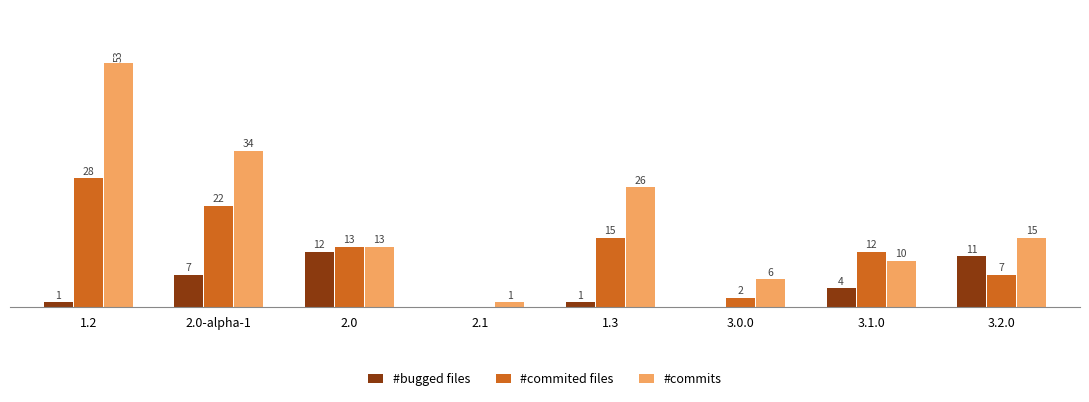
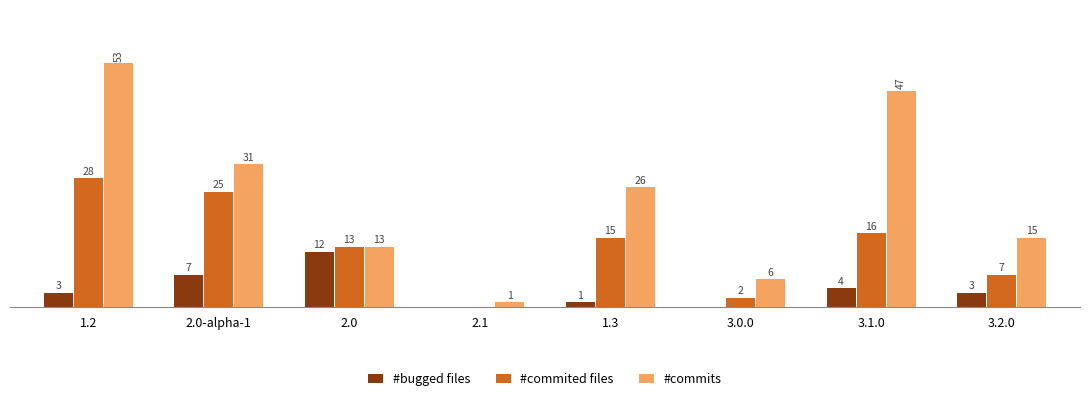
#bugged files, 1.2: 1 -> 3
#commited files, 2.0-alpha-1: 22 -> 25
#commits, 2.0-alpha-1: 34 -> 31
#commited files, 3.1.0: 12 -> 16
#commits, 3.1.0: 10 -> 47
#bugged files, 3.2.0: 11 -> 3
